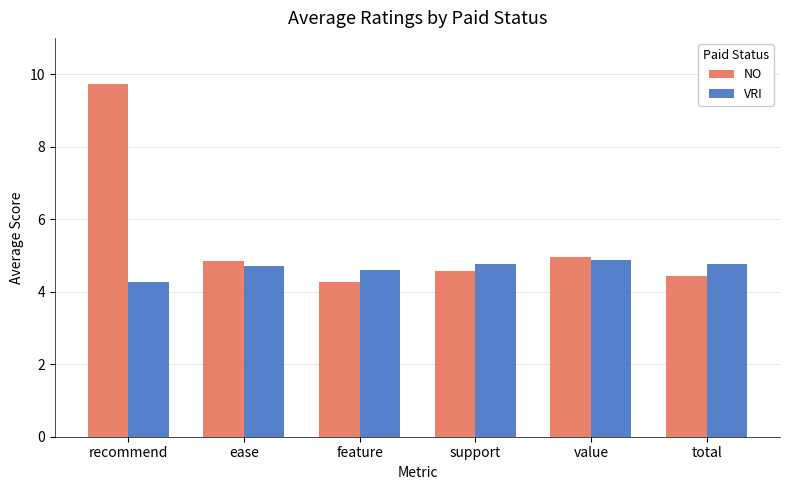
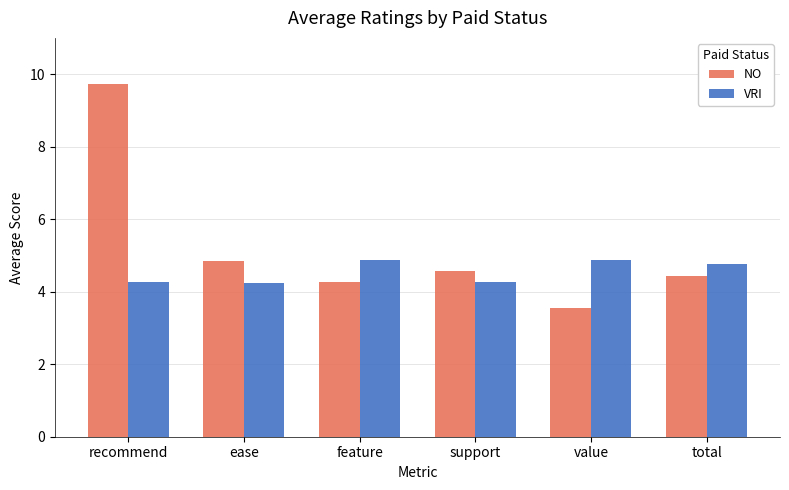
VRI, ease: 4.7 -> 4.2
VRI, feature: 4.6 -> 4.9
VRI, support: 4.8 -> 4.3
NO, value: 5.0 -> 3.6
